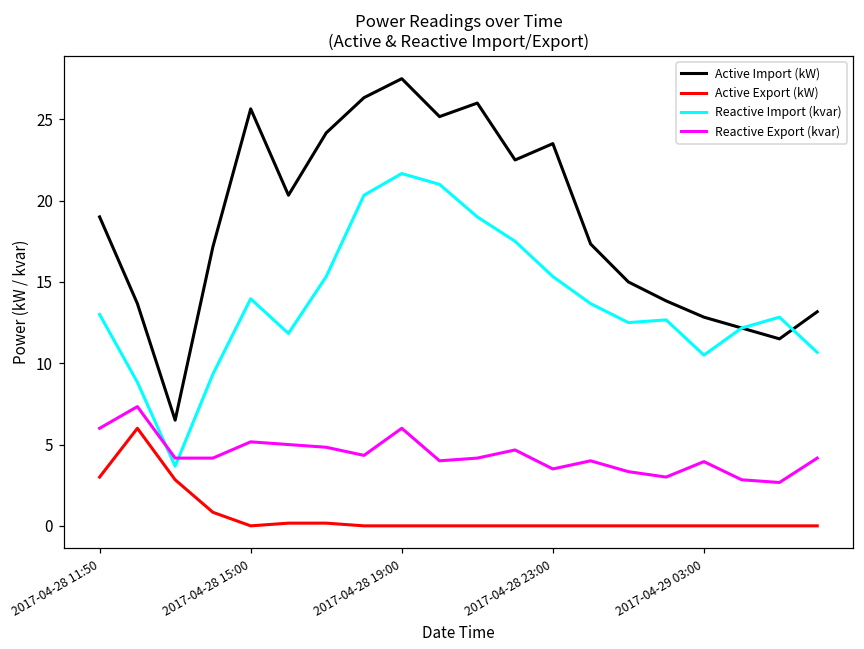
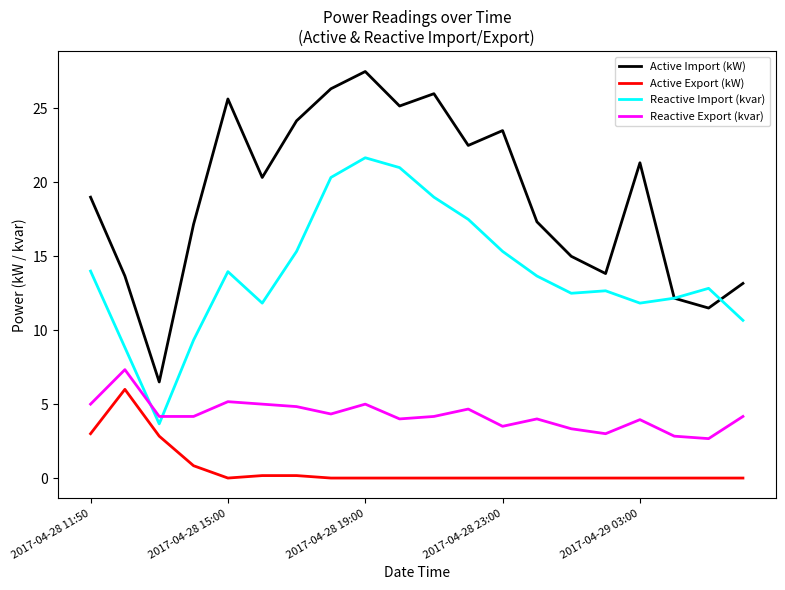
Reactive Import (kvar), 2017-04-28 11:50: 13 -> 14
Reactive Export (kvar), 2017-04-28 11:50: 6 -> 5
Reactive Export (kvar), 2017-04-28 19:00: 6 -> 5
Active Import (kW), 2017-04-29 03:00: 12.8 -> 21.3
Reactive Import (kvar), 2017-04-29 03:00: 10.5 -> 11.8
